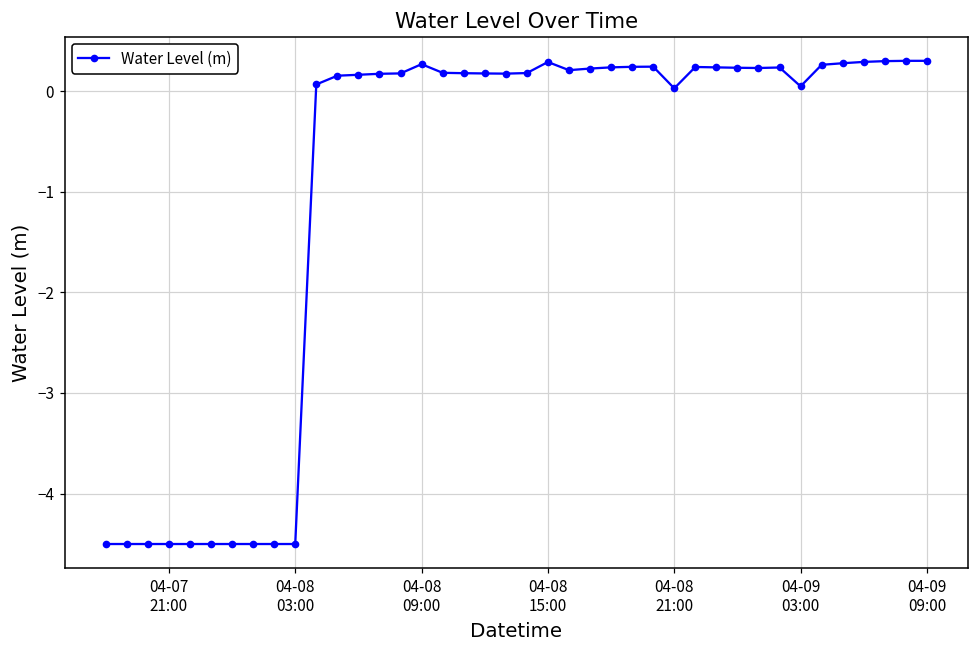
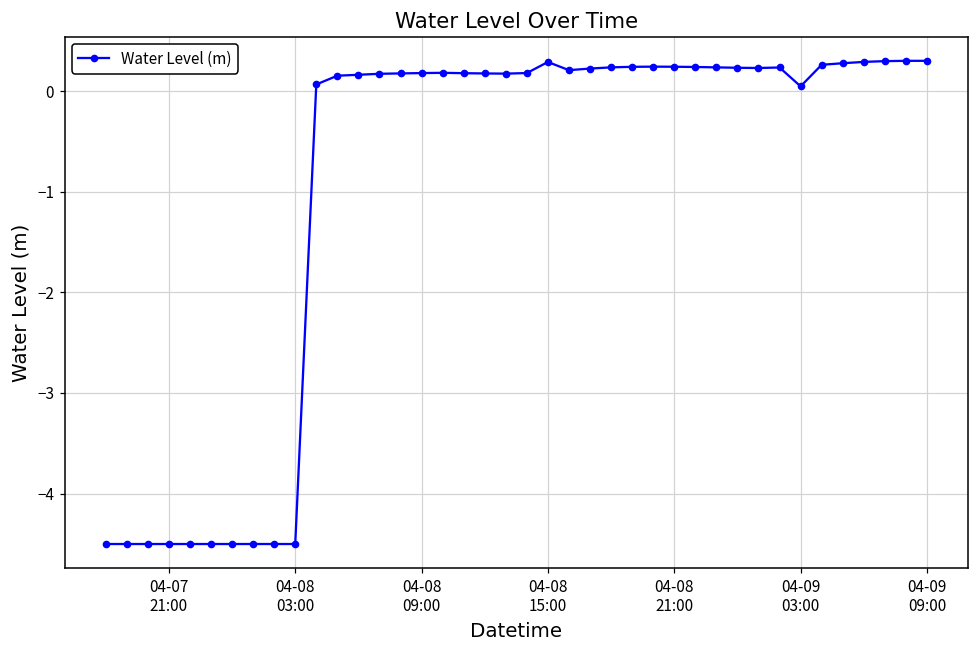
04-08 09:00: 0.3 -> 0.2
04-08 21:00: 0.0 -> 0.2
